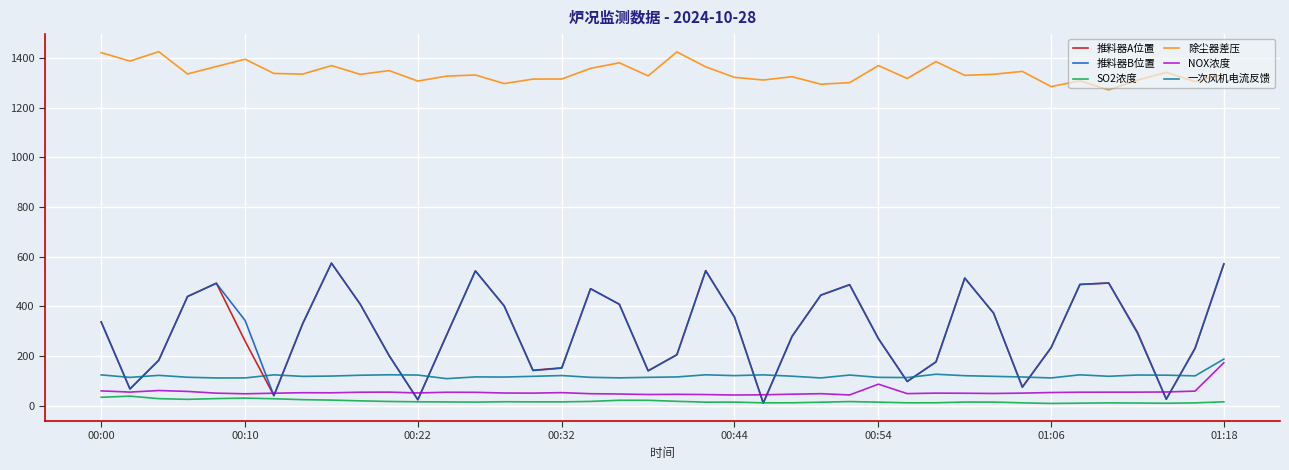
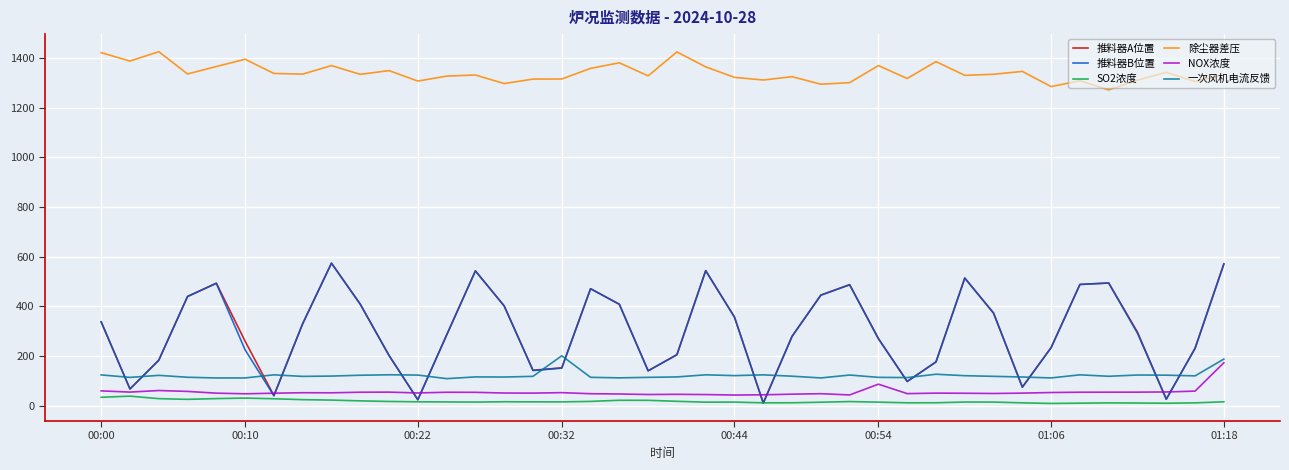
推料器B位置, 00:10: 340 -> 220
一次风机电流反馈, 00:32: 120 -> 200
